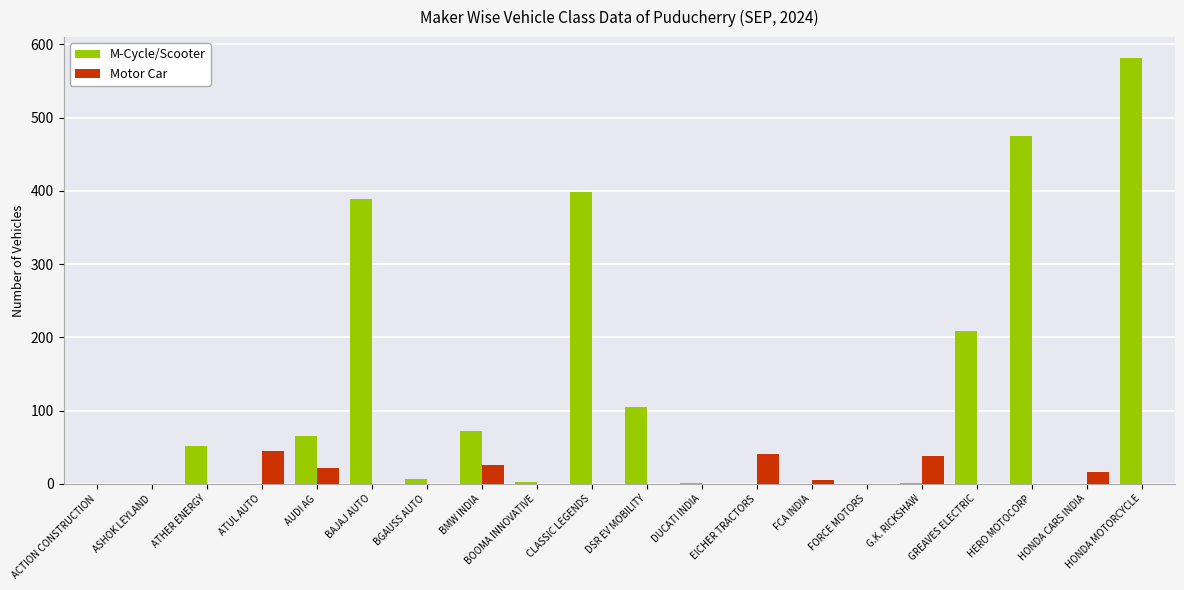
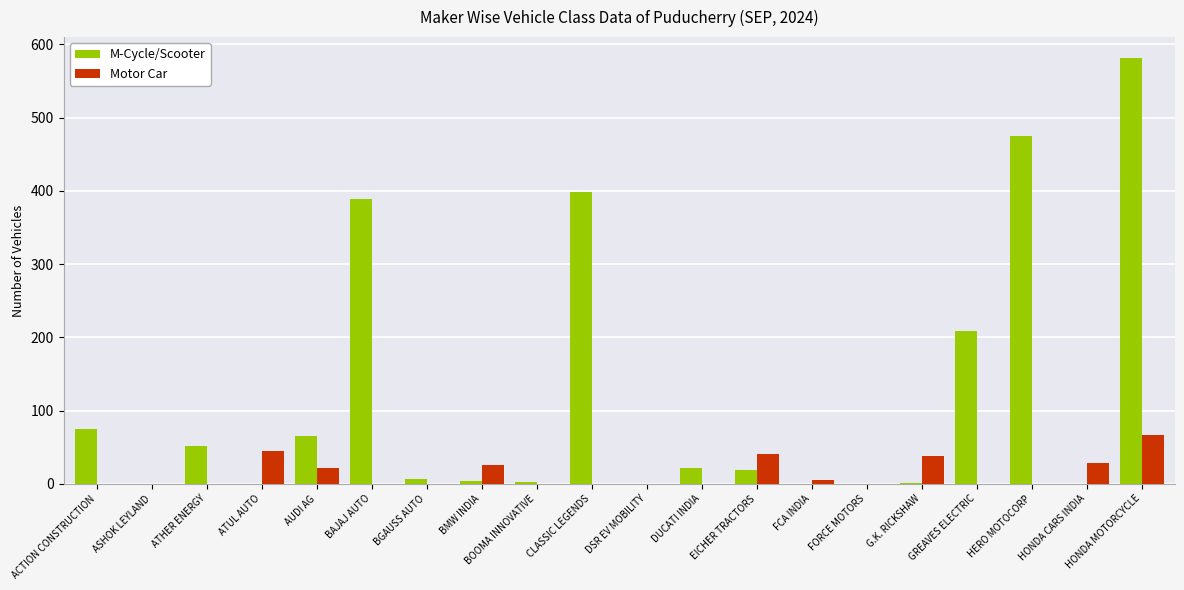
M-Cycle/Scooter, ACTION CONSTRUCTION: 0 -> 80
M-Cycle/Scooter, BMW INDIA: 70 -> 0
M-Cycle/Scooter, DSR EV MOBILITY: 110 -> 0
M-Cycle/Scooter, DUCATI INDIA: 0 -> 20
M-Cycle/Scooter, EICHER TRACTORS: 0 -> 20
Motor Car, HONDA CARS INDIA: 20 -> 30
Motor Car, HONDA MOTORCYCLE: 0 -> 70
